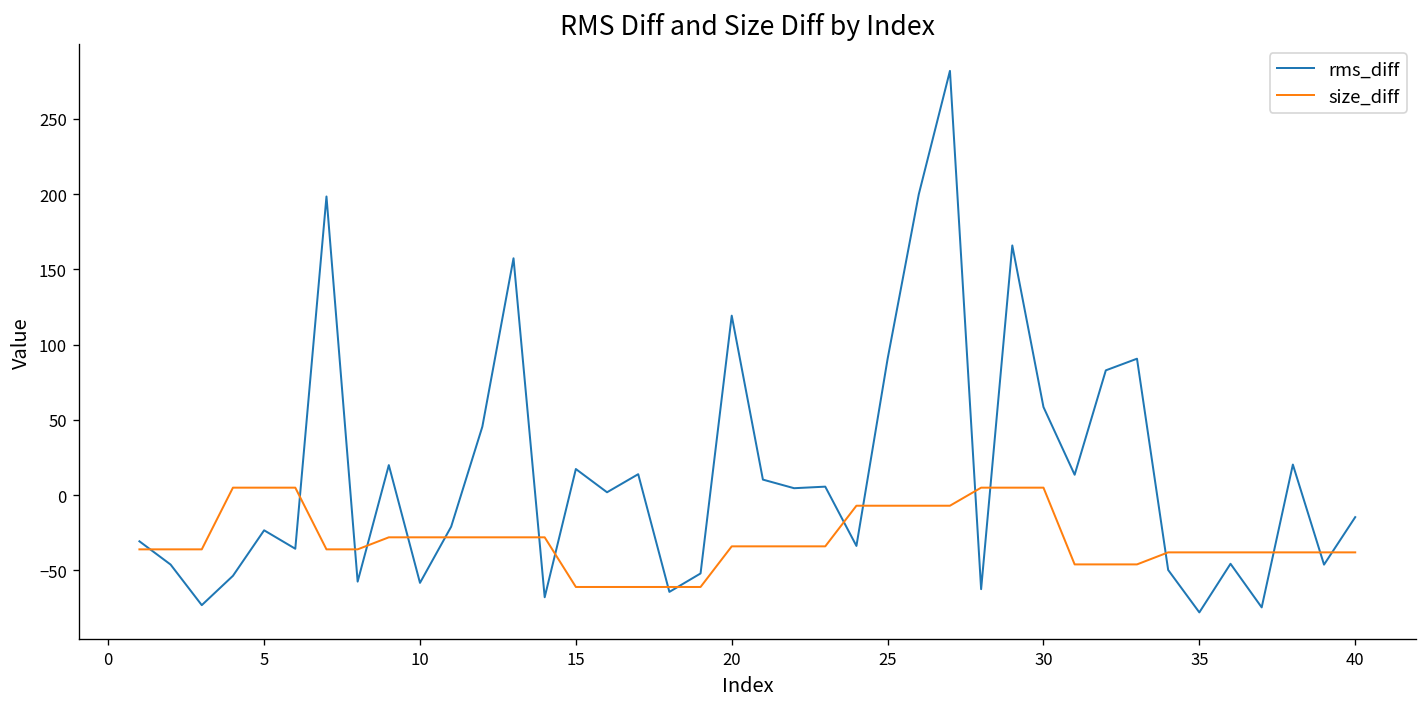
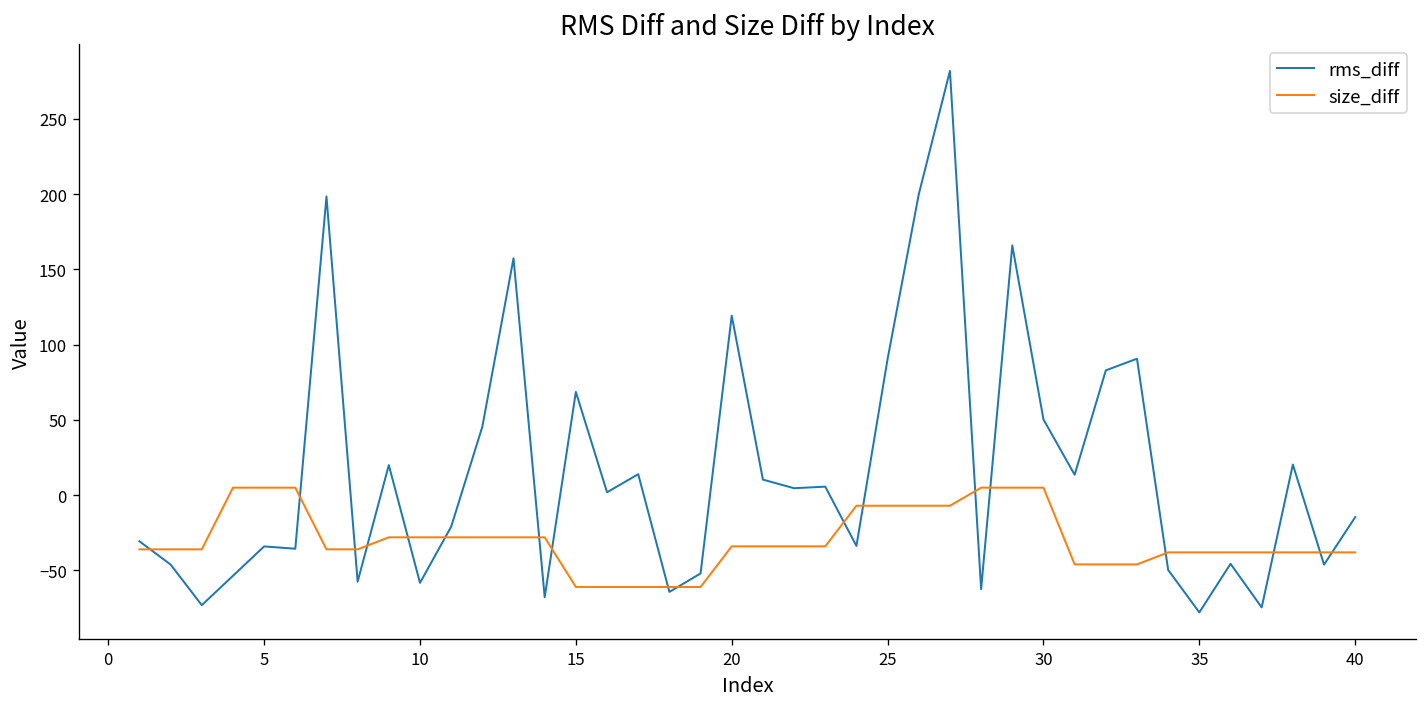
rms_diff, 5: -23 -> -34
rms_diff, 15: 17 -> 69
rms_diff, 30: 59 -> 50
